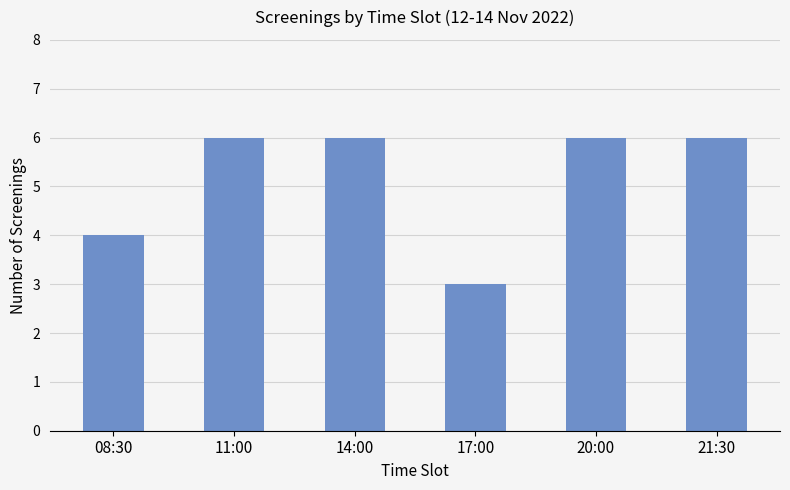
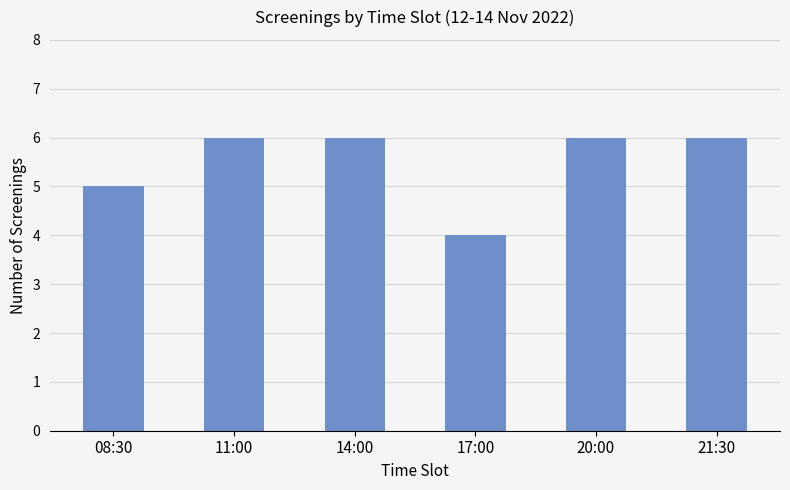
08:30: 4 -> 5
17:00: 3 -> 4
